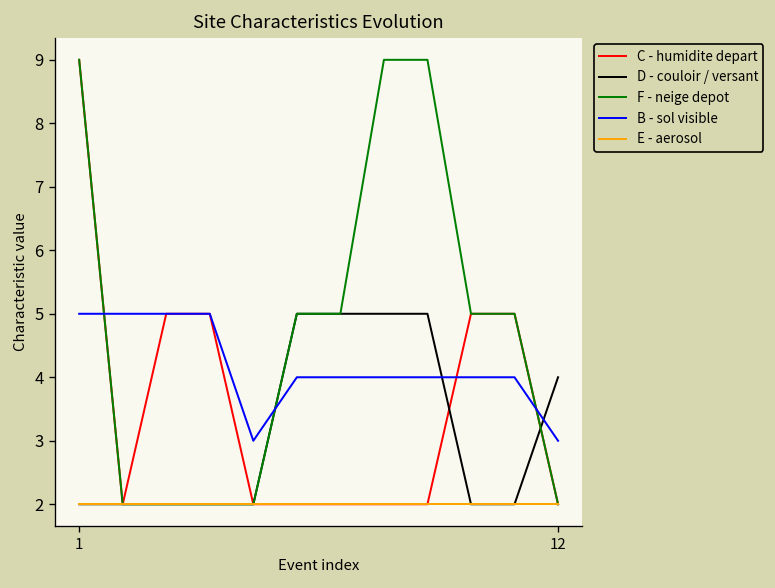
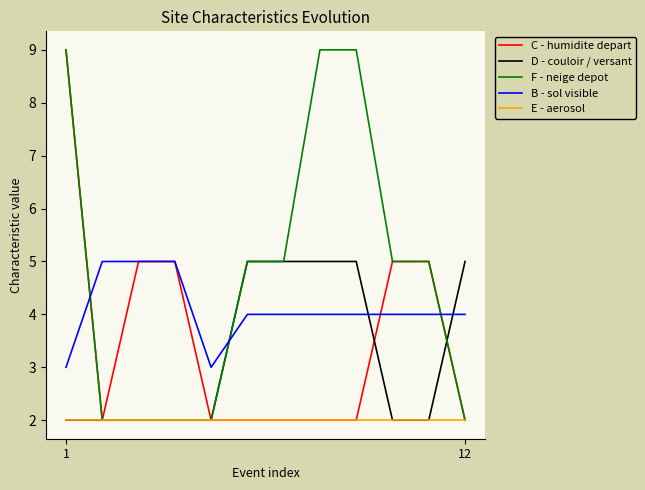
B - sol visible, 1: 5 -> 3
D - couloir / versant, 12: 4 -> 5
B - sol visible, 12: 3 -> 4
